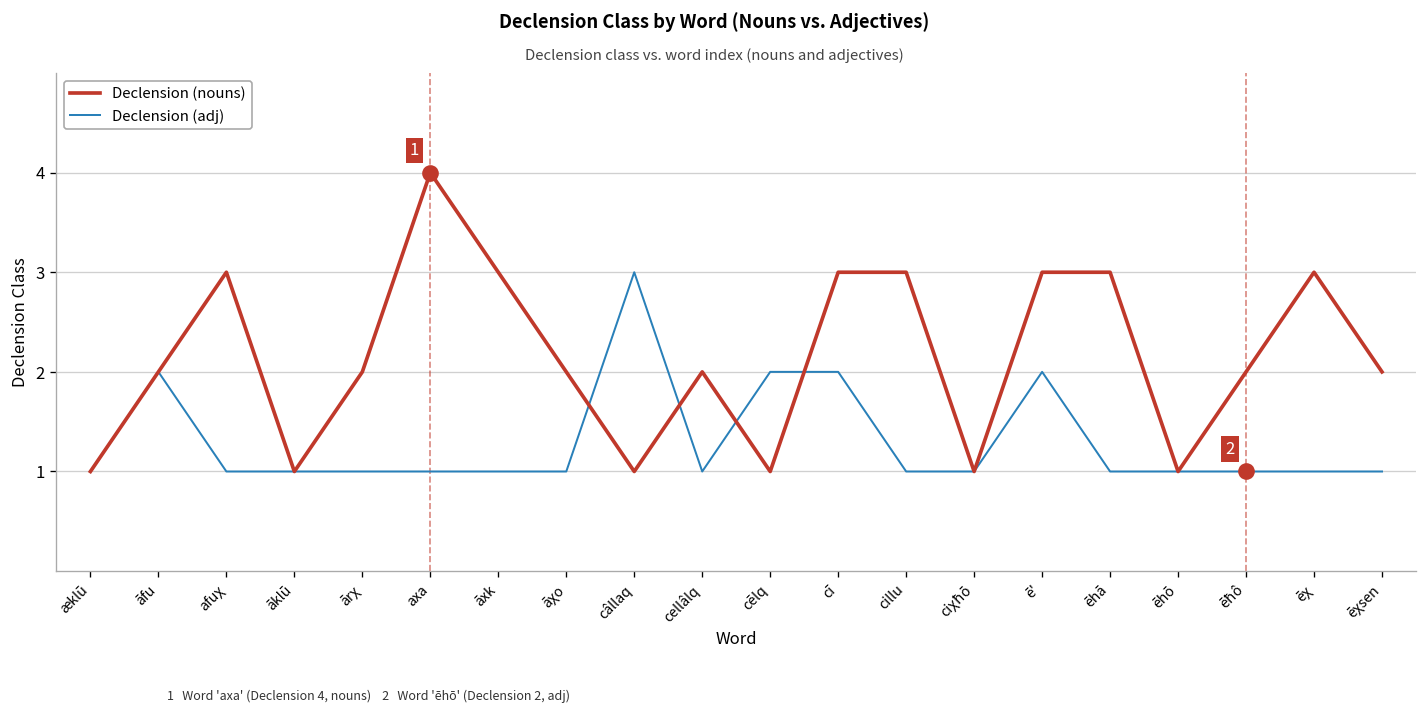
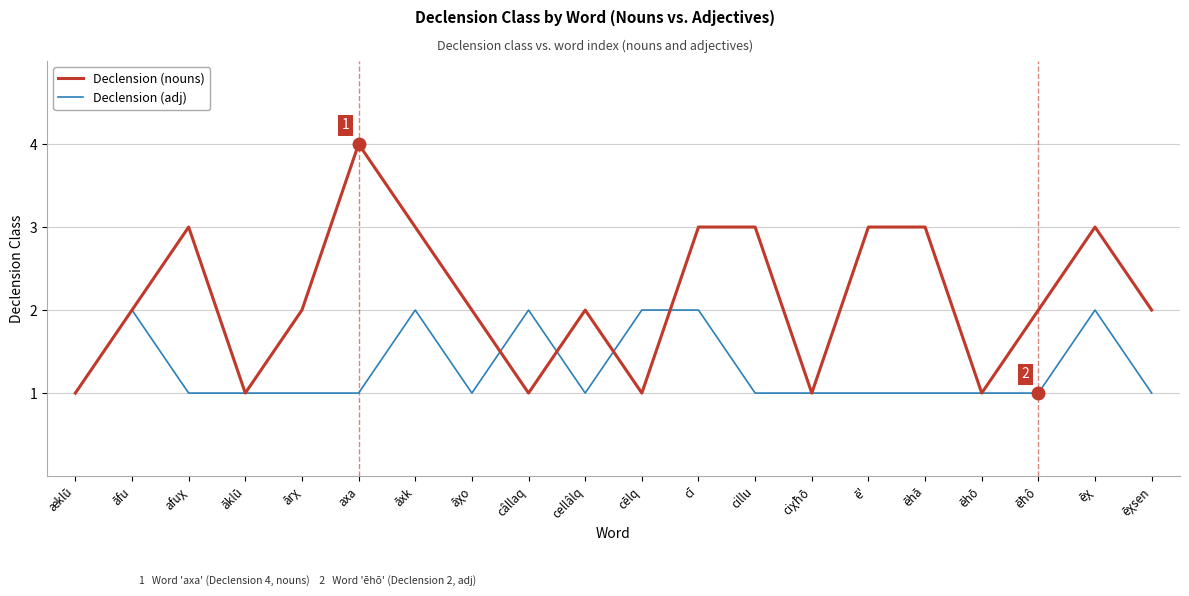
Declension (adj), āxk: 1 -> 2
Declension (adj), câllaq: 3 -> 2
Declension (adj), ē': 2 -> 1
Declension (adj), ēχ: 1 -> 2
